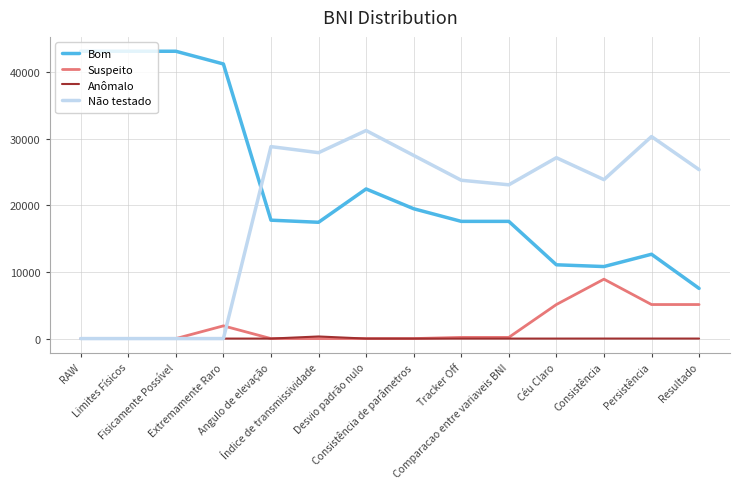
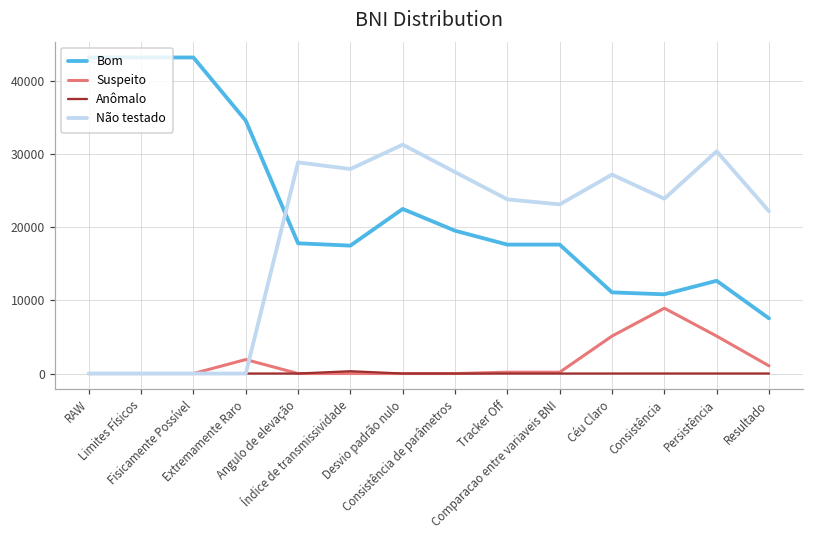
Bom, Extremamente Raro: 41000 -> 35000
Suspeito, Resultado: 5000 -> 1000
Não testado, Resultado: 25000 -> 22000
